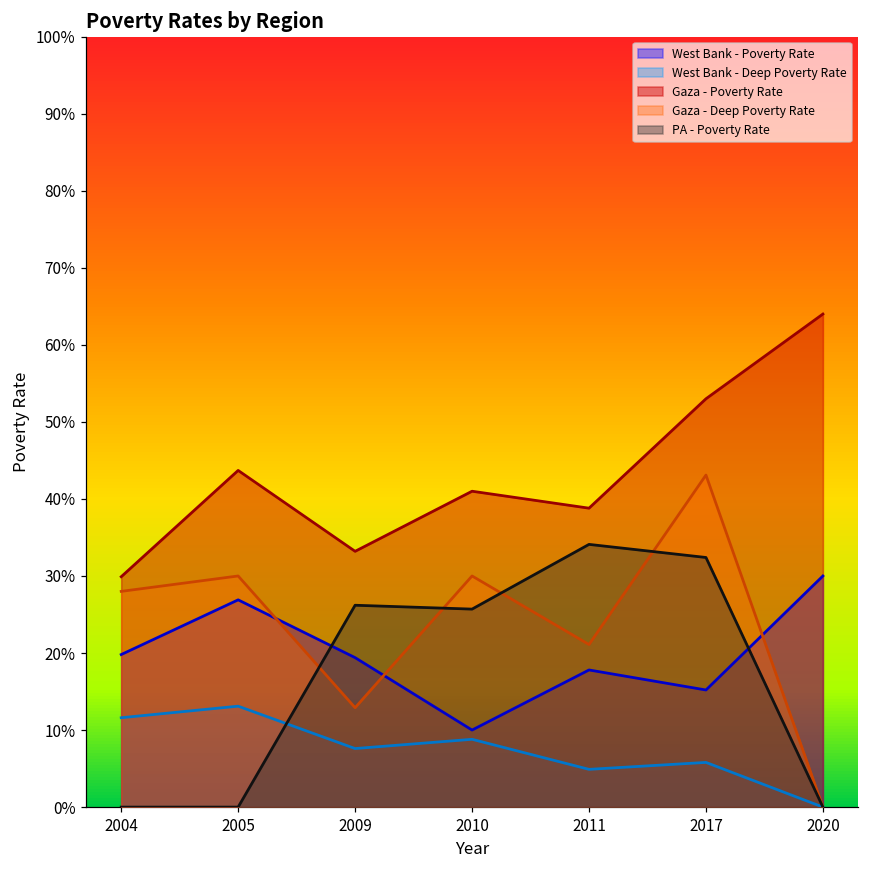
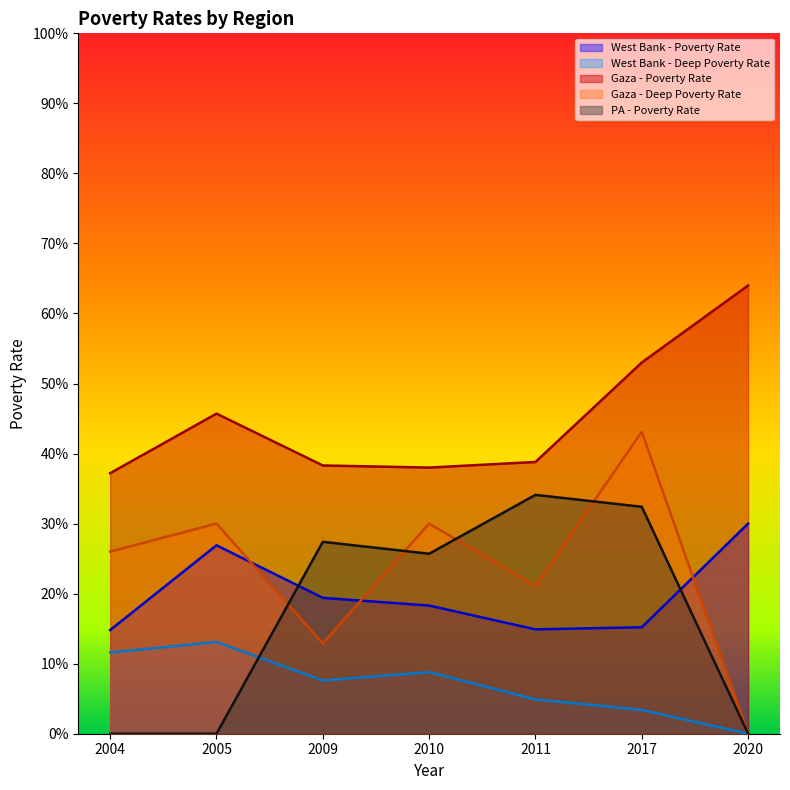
West Bank - Poverty Rate, 2004: 20% -> 15%
Gaza - Poverty Rate, 2004: 30% -> 37%
Gaza - Deep Poverty Rate, 2004: 28% -> 26%
Gaza - Poverty Rate, 2005: 44% -> 46%
Gaza - Poverty Rate, 2009: 33% -> 38%
PA - Poverty Rate, 2009: 26% -> 27%
West Bank - Poverty Rate, 2010: 10% -> 18%
Gaza - Poverty Rate, 2010: 41% -> 38%
West Bank - Poverty Rate, 2011: 18% -> 15%
West Bank - Deep Poverty Rate, 2017: 6% -> 3%
